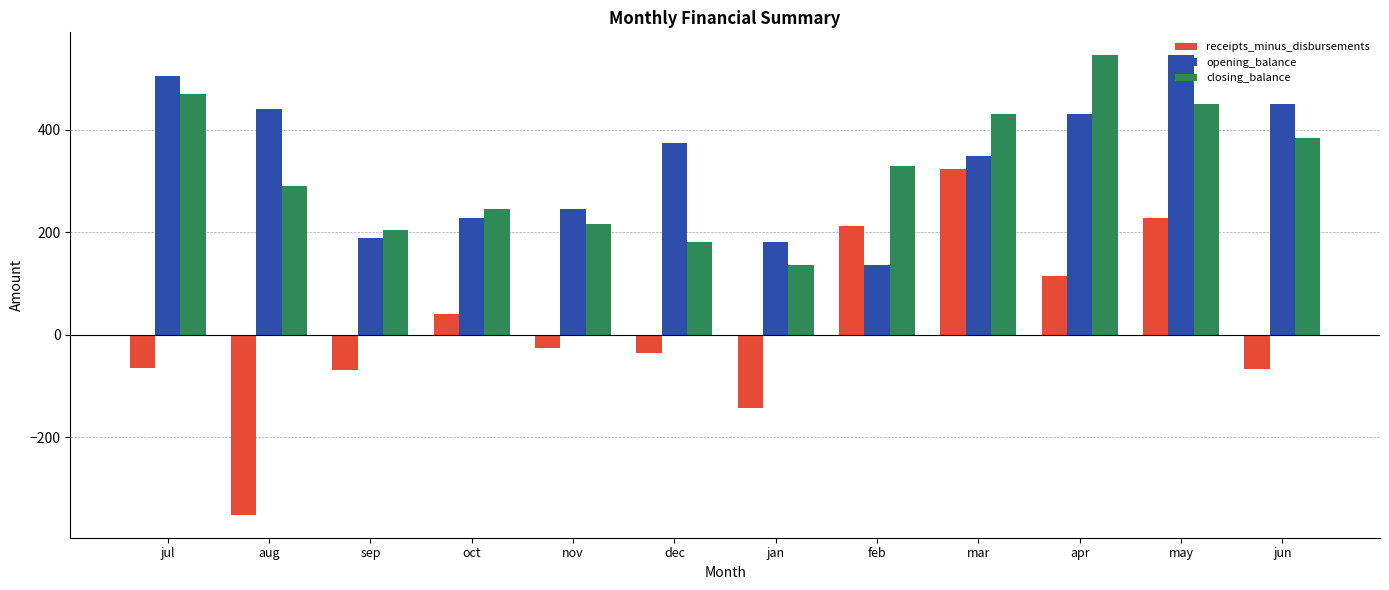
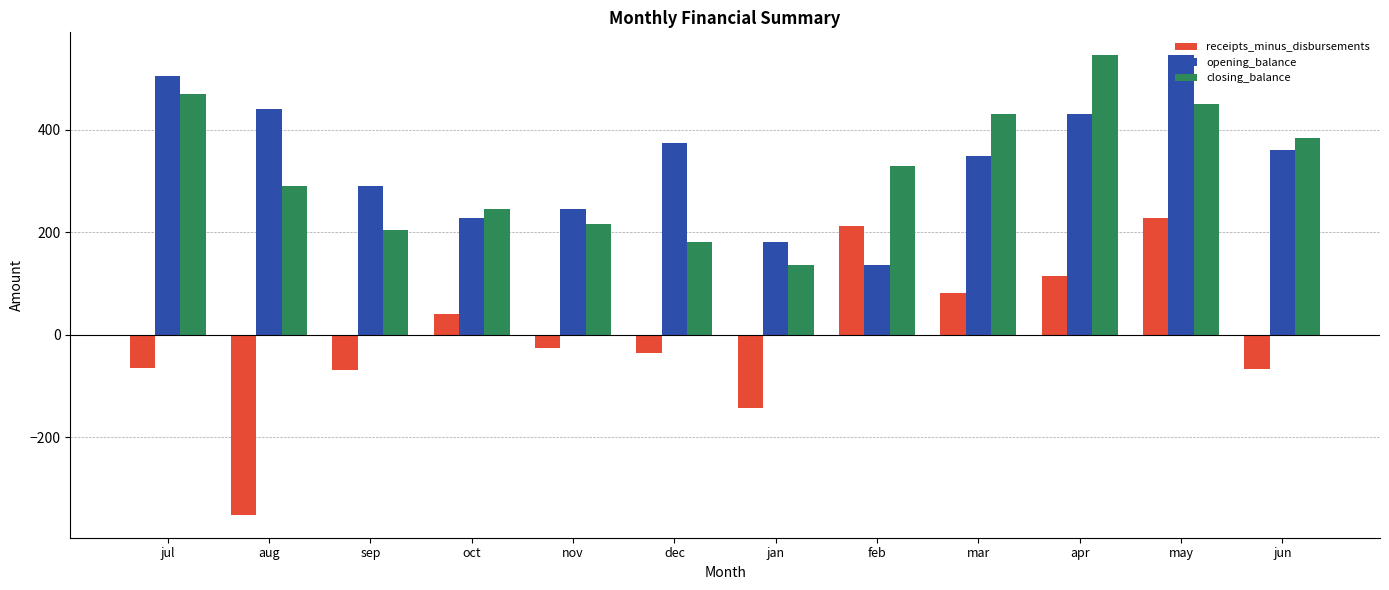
opening_balance, sep: 190 -> 290
receipts_minus_disbursements, mar: 320 -> 80
opening_balance, jun: 450 -> 360
